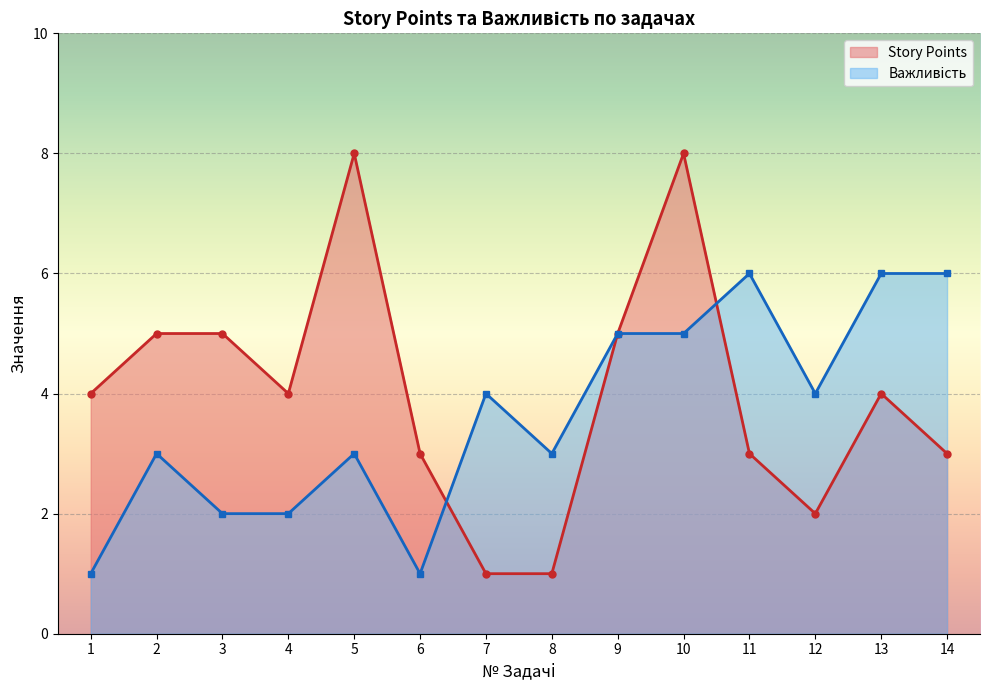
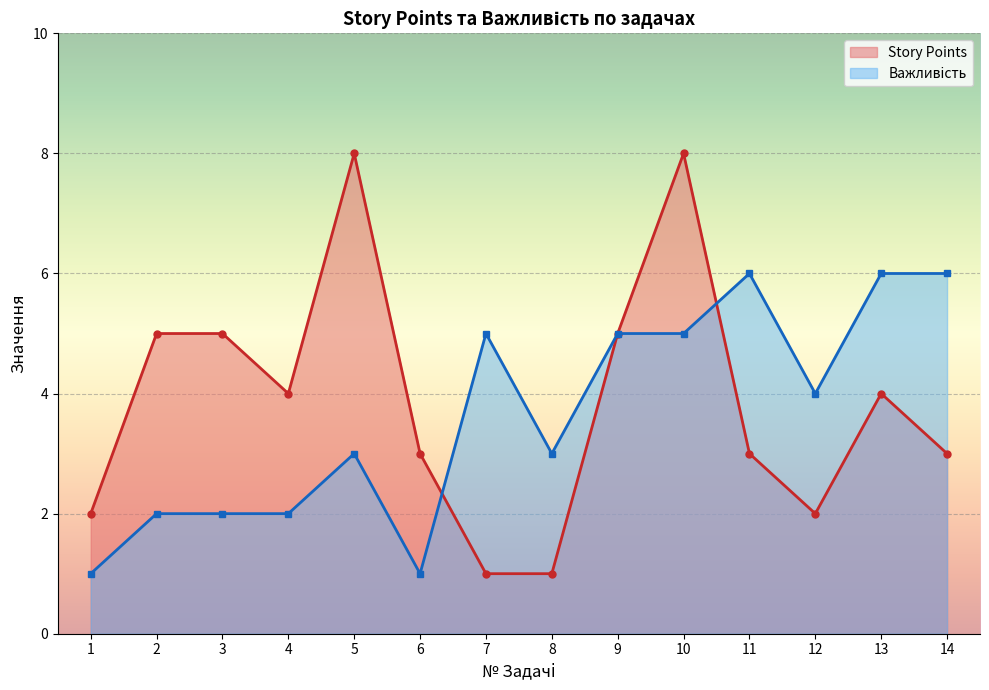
Story Points, 1: 4 -> 2
Важливість, 2: 3 -> 2
Важливість, 7: 4 -> 5
